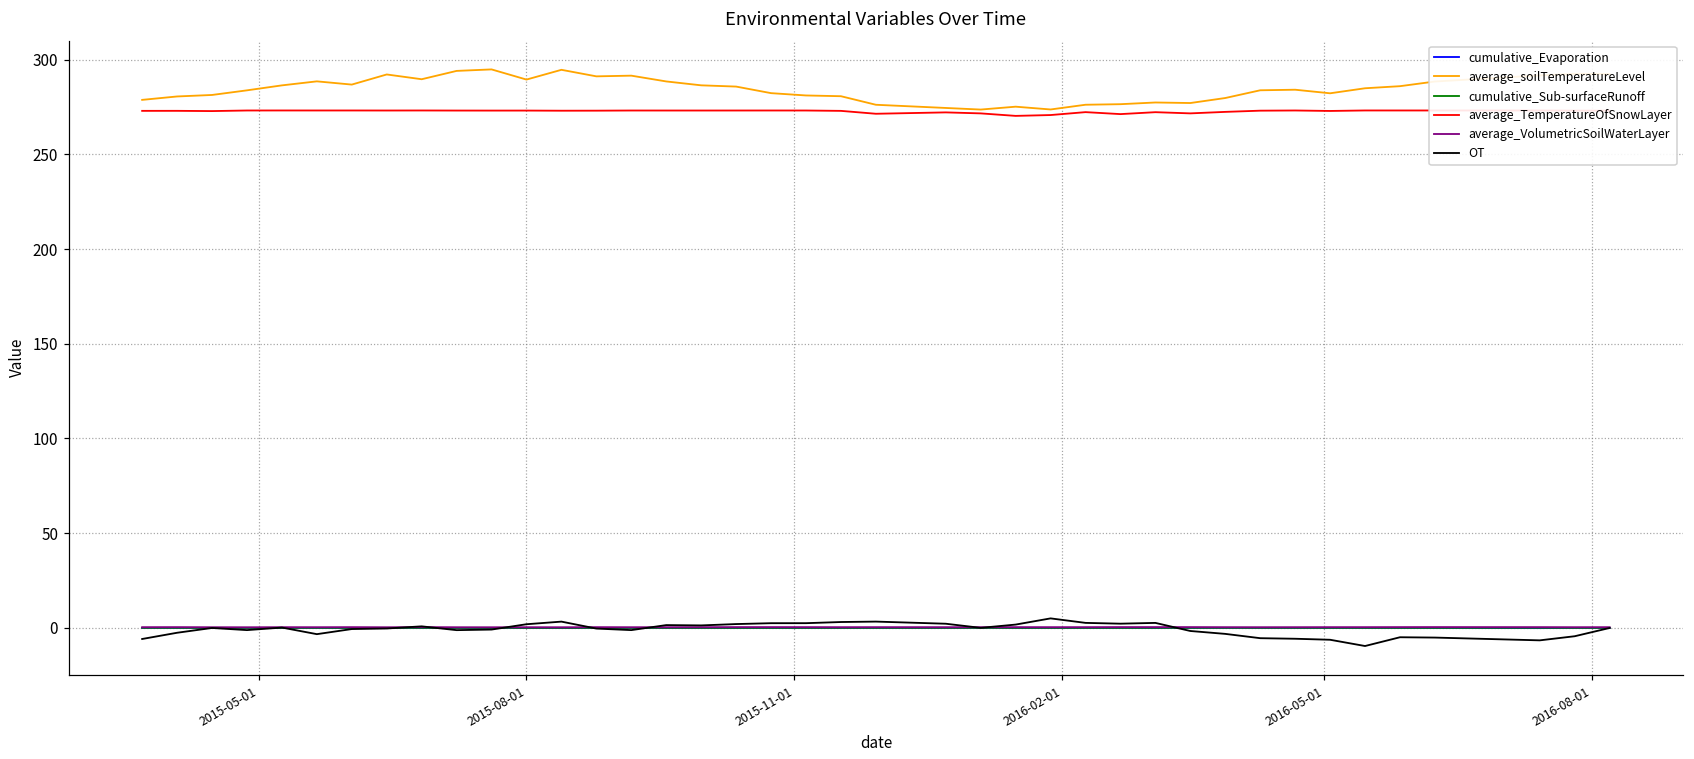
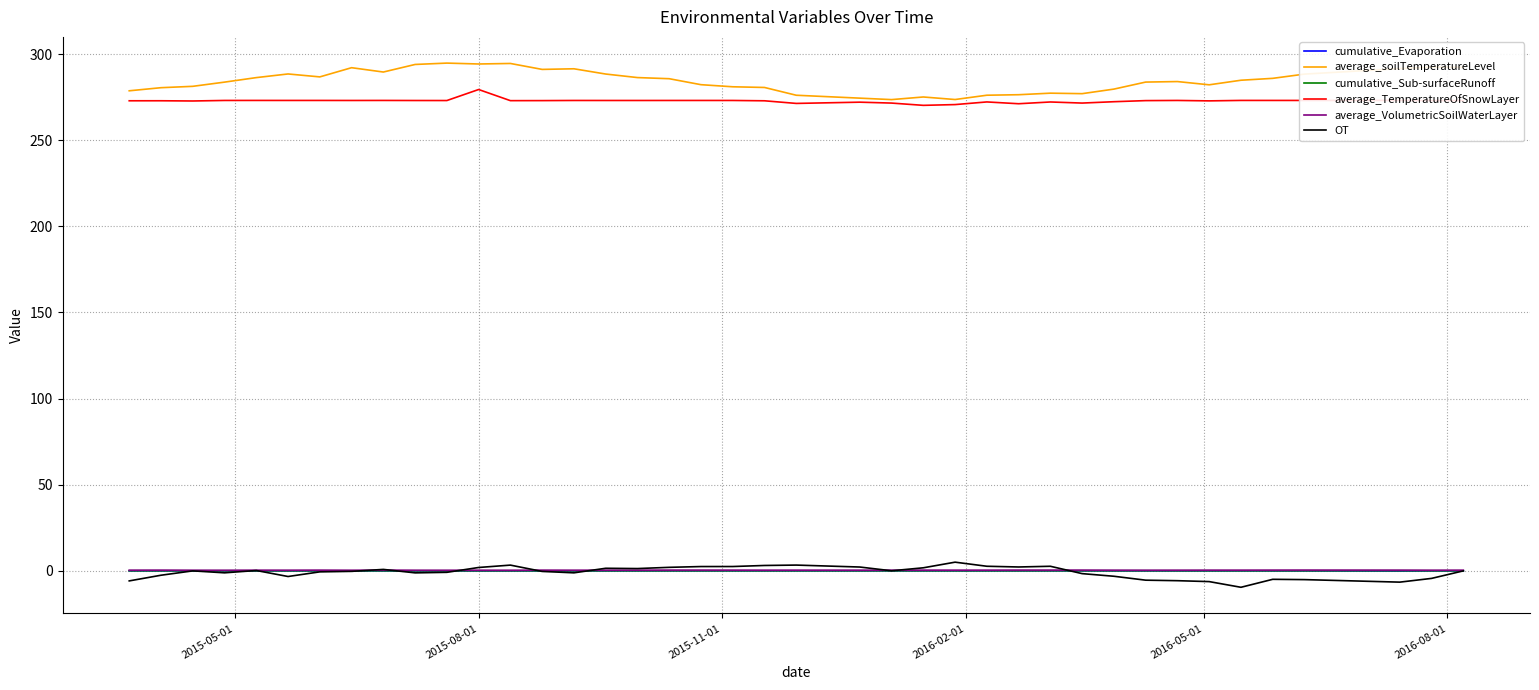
average_soilTemperatureLevel, 2015-08-01: 289 -> 294
average_TemperatureOfSnowLayer, 2015-08-01: 273 -> 279
